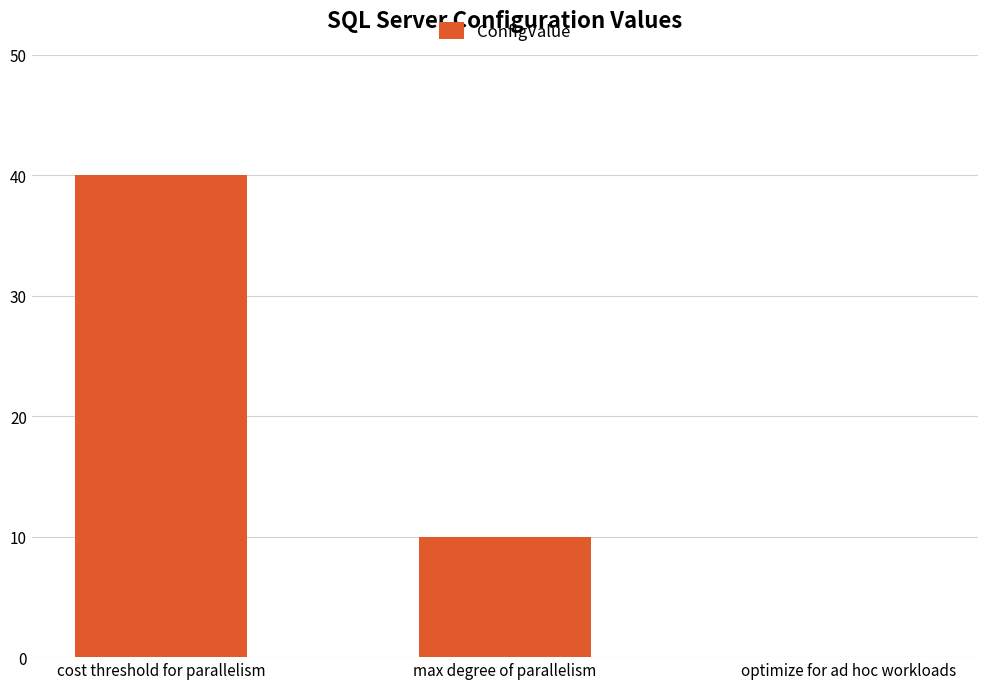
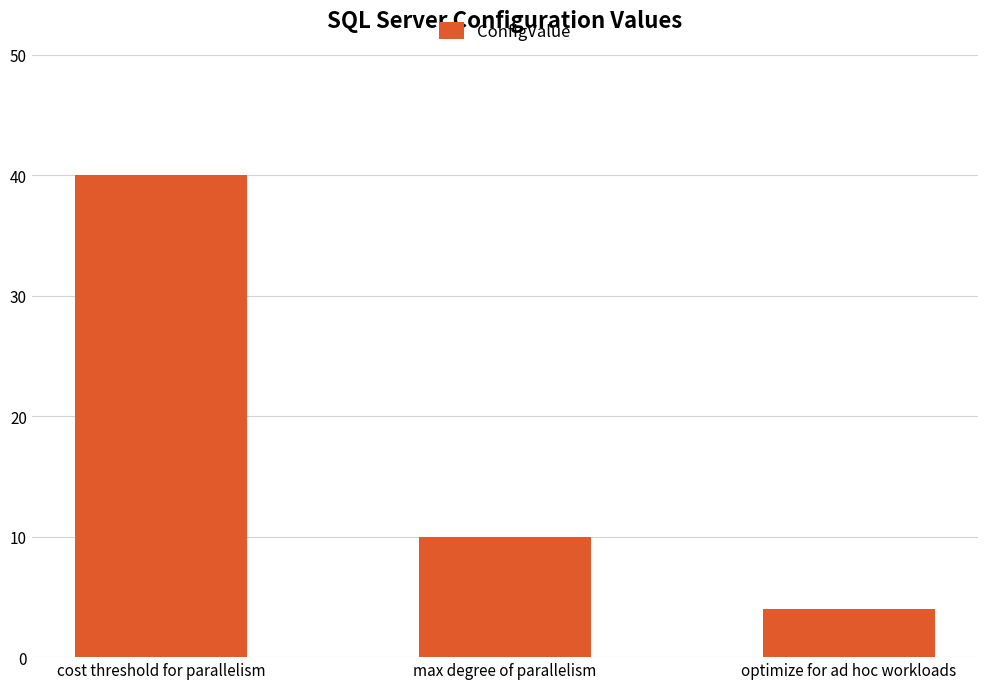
optimize for ad hoc workloads: 0 -> 4
